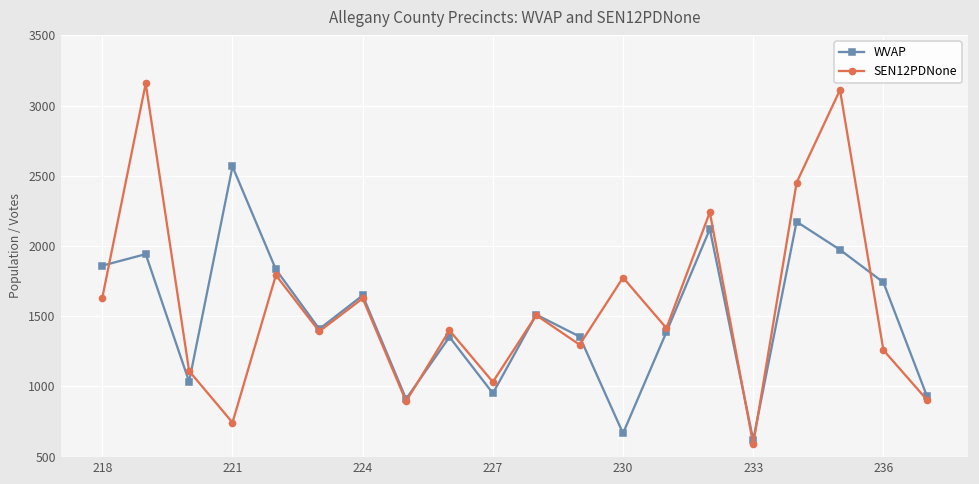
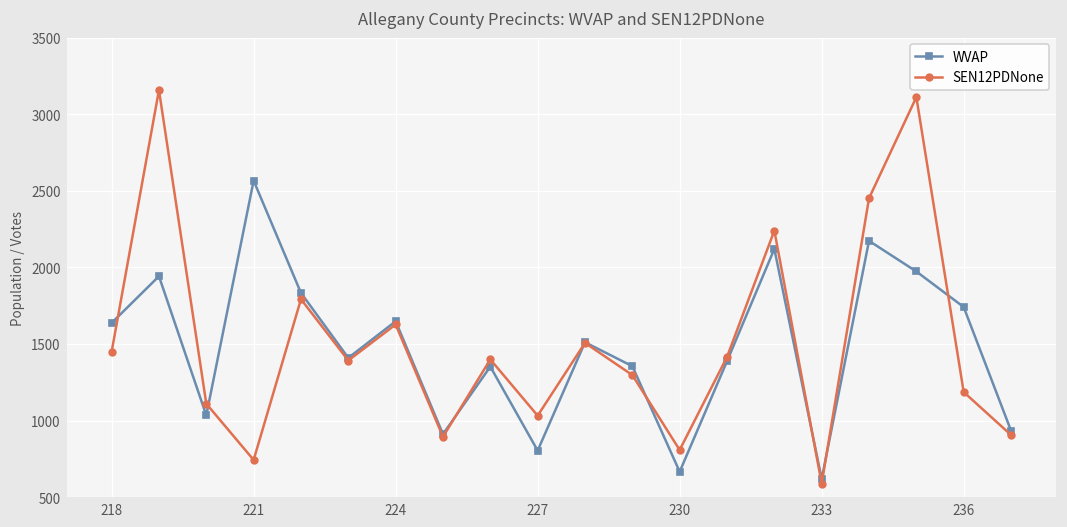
WVAP, 218: 1860 -> 1640
SEN12PDNone, 218: 1630 -> 1450
WVAP, 227: 950 -> 800
SEN12PDNone, 230: 1780 -> 810
SEN12PDNone, 236: 1260 -> 1190
